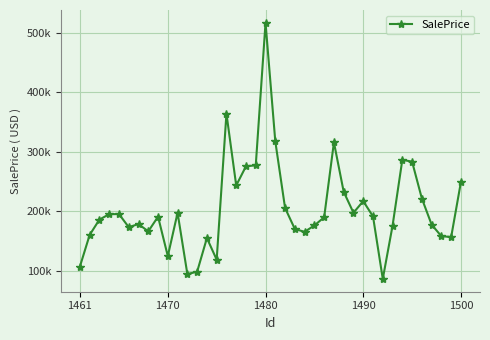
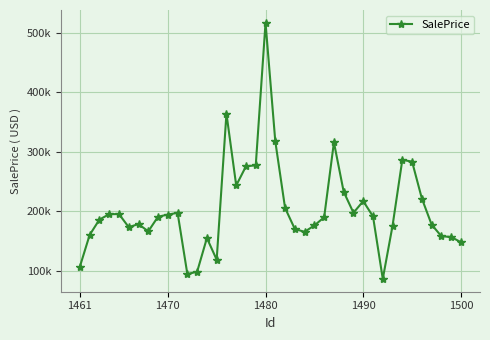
1470: 120000 -> 190000
1500: 250000 -> 150000
